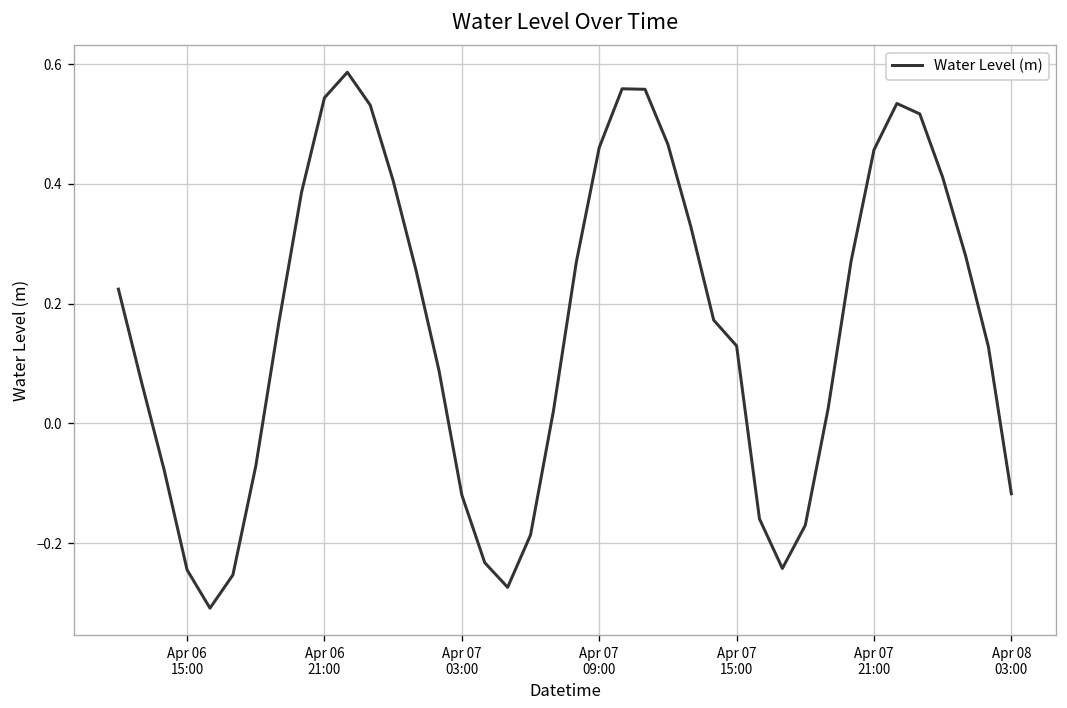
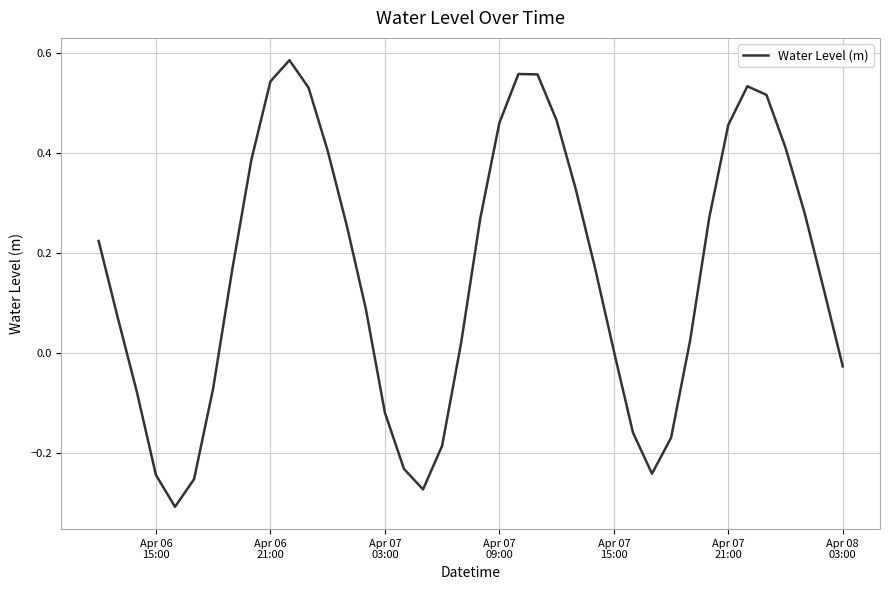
Apr 07 15:00: 0.13 -> 0.00
Apr 08 03:00: -0.12 -> -0.03
